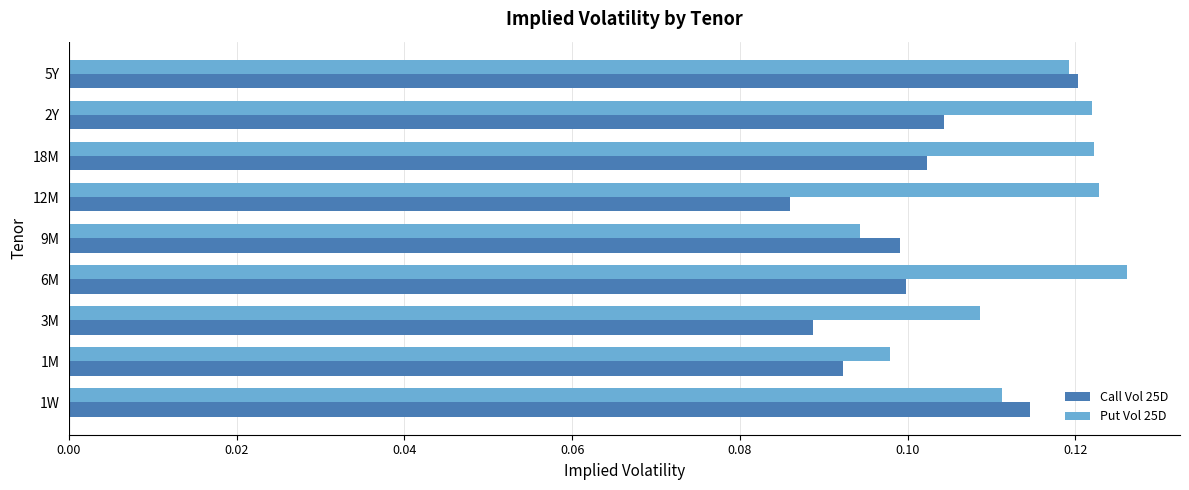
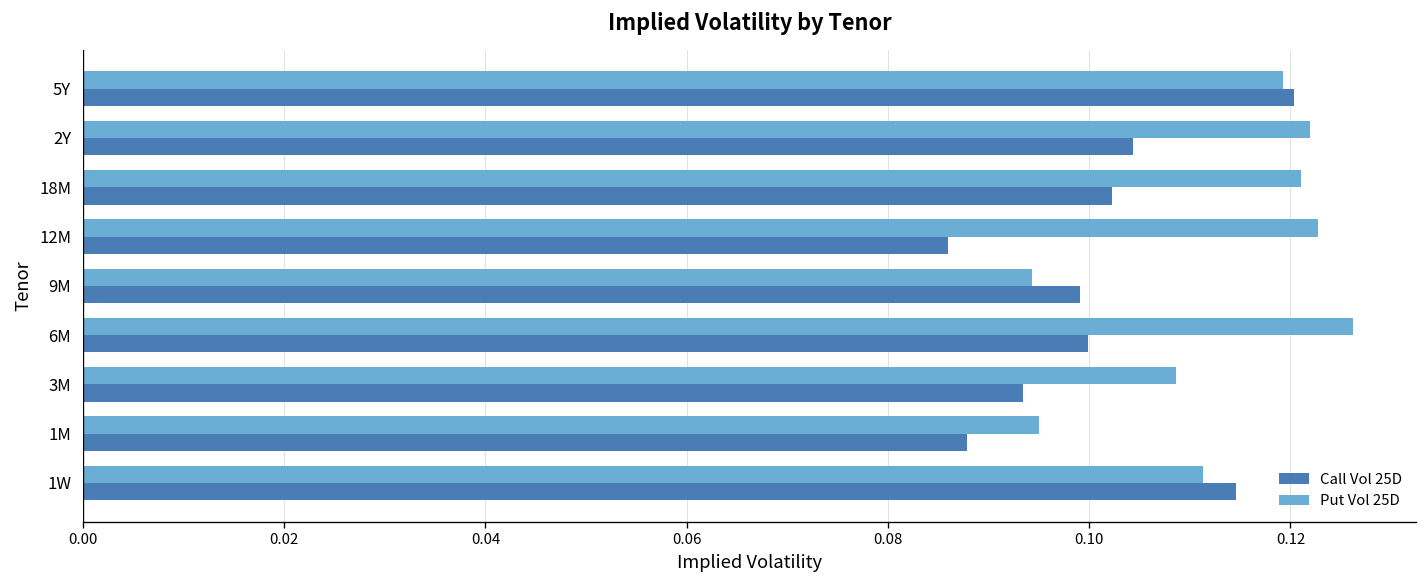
Put Vol 25D, 18M: 0.122 -> 0.121
Call Vol 25D, 3M: 0.089 -> 0.093
Put Vol 25D, 1M: 0.098 -> 0.095
Call Vol 25D, 1M: 0.092 -> 0.088
